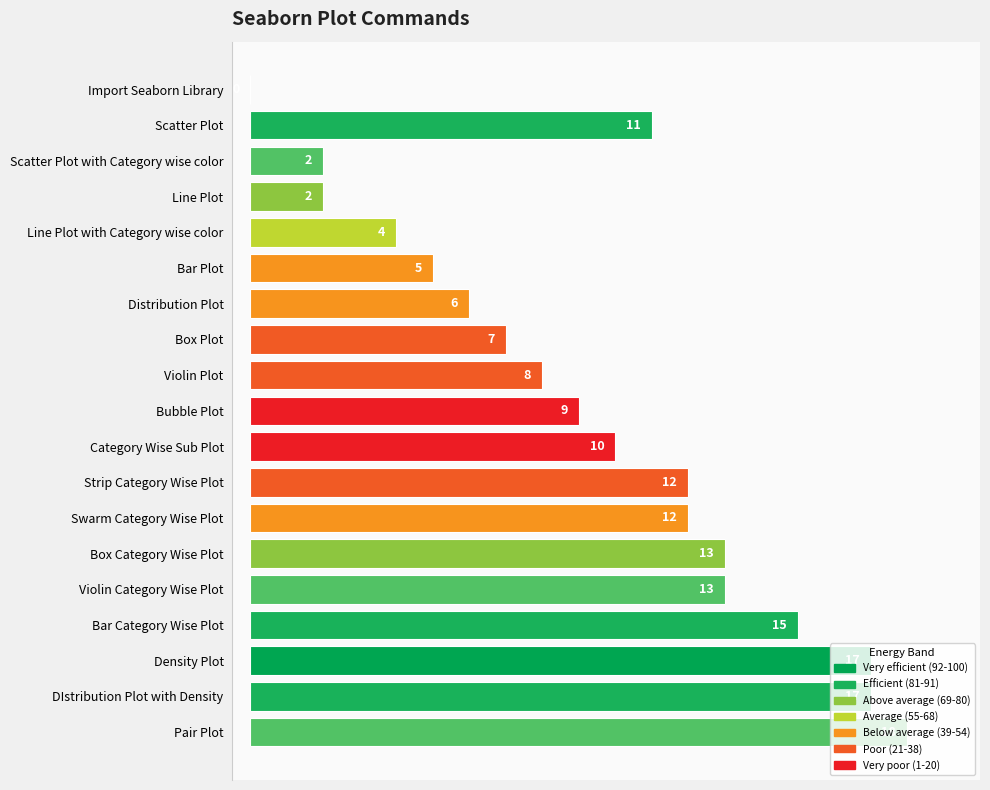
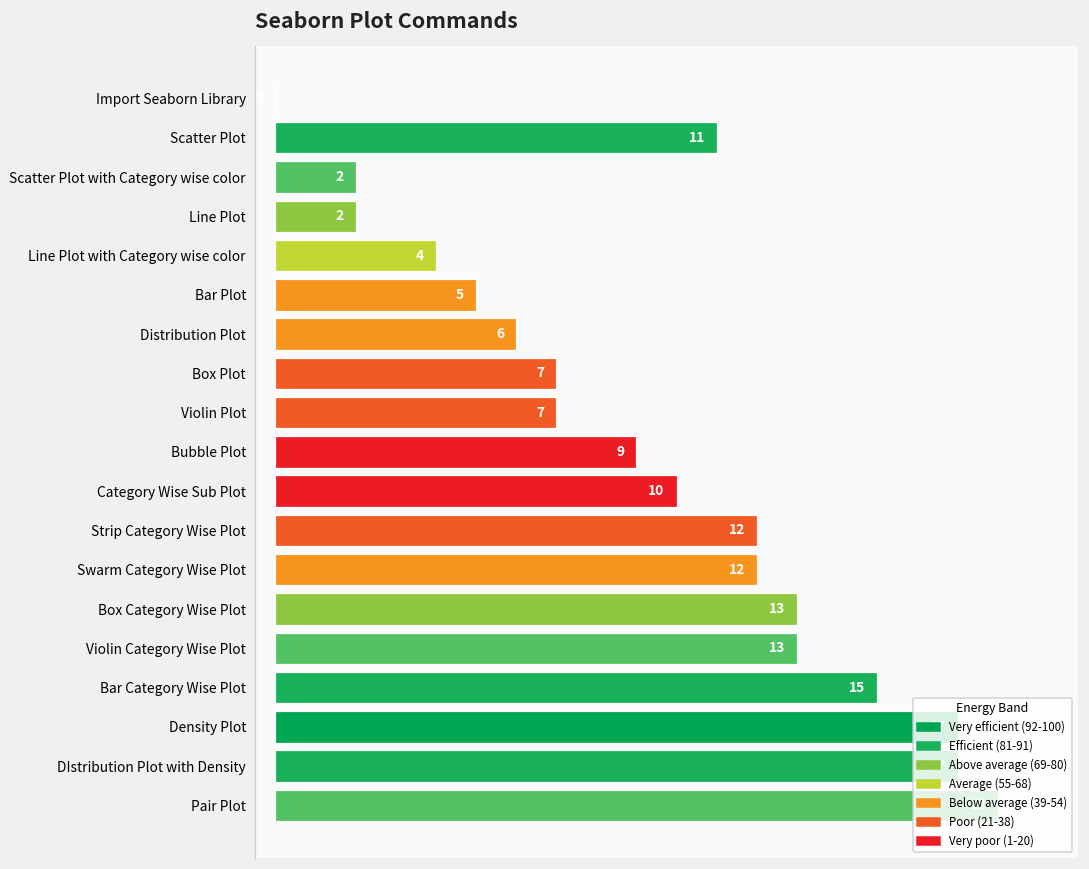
Violin Plot: 8 -> 7
